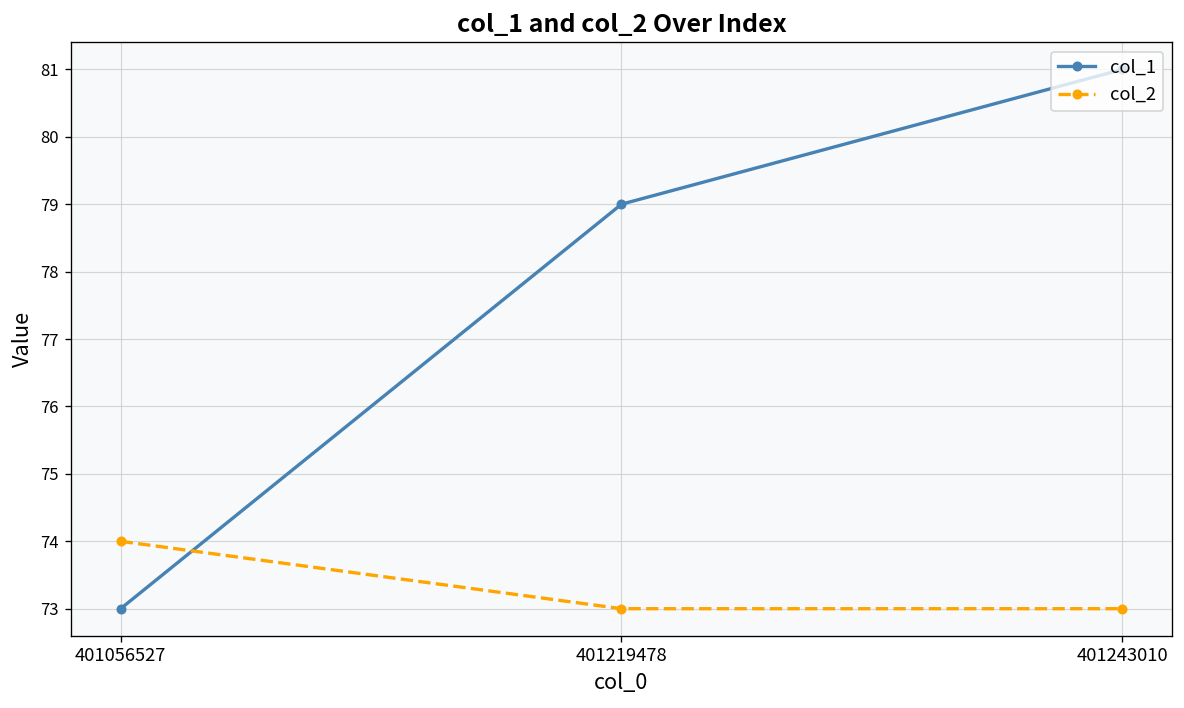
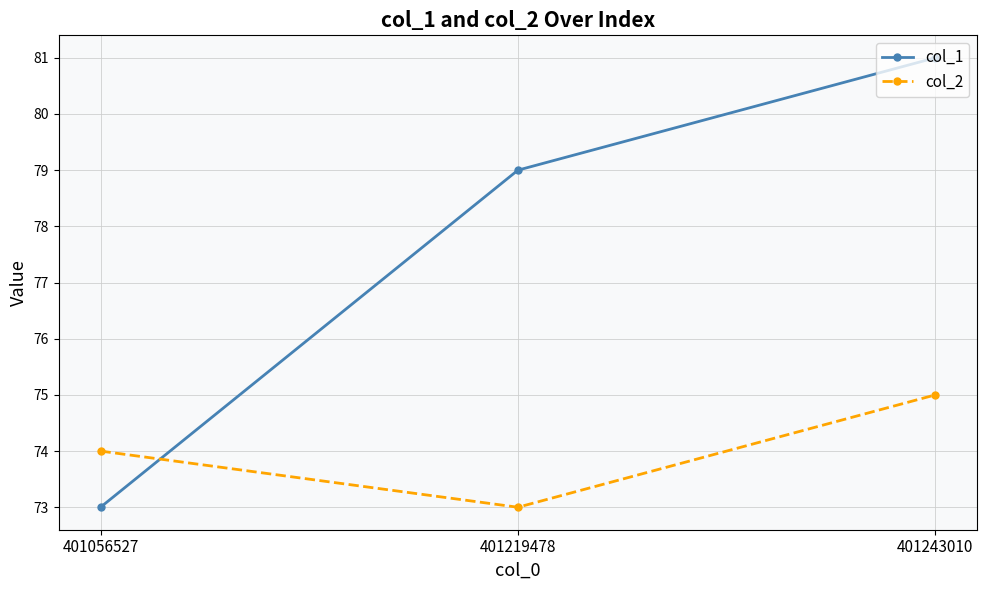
col_2, 401243010: 73 -> 75
